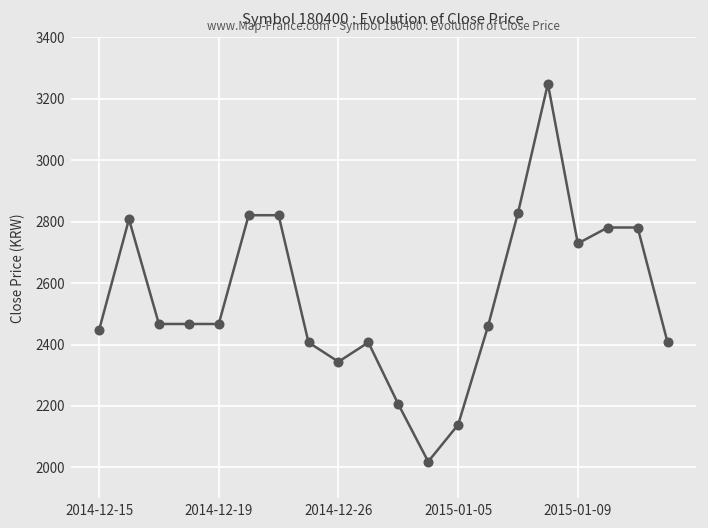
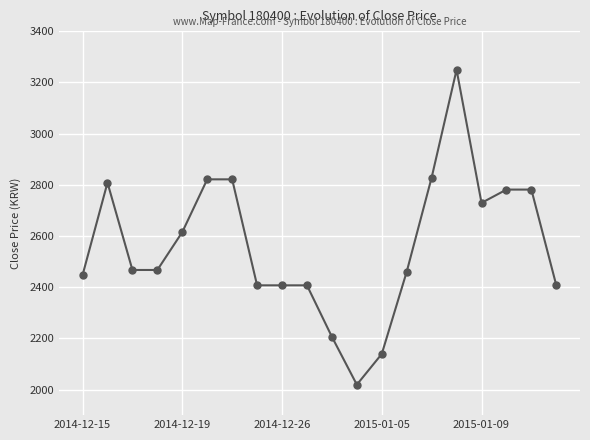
2014-12-19: 2470 -> 2620
2014-12-26: 2340 -> 2410
